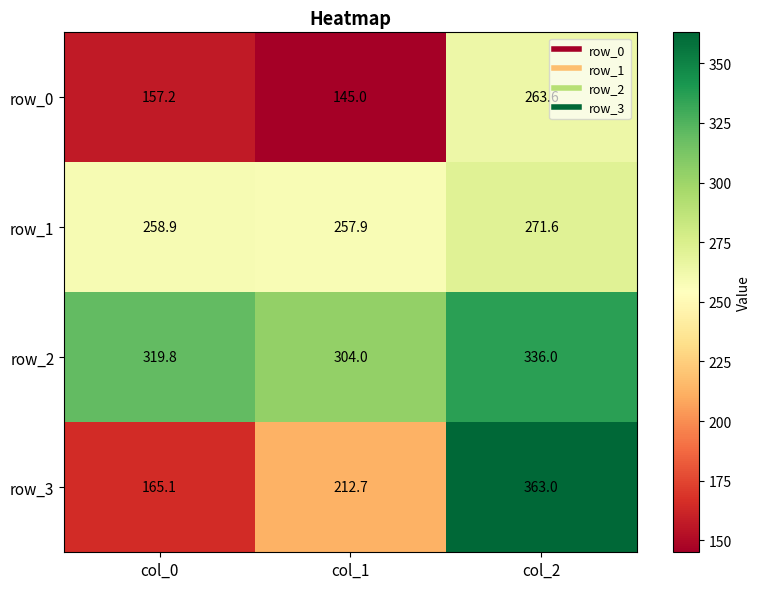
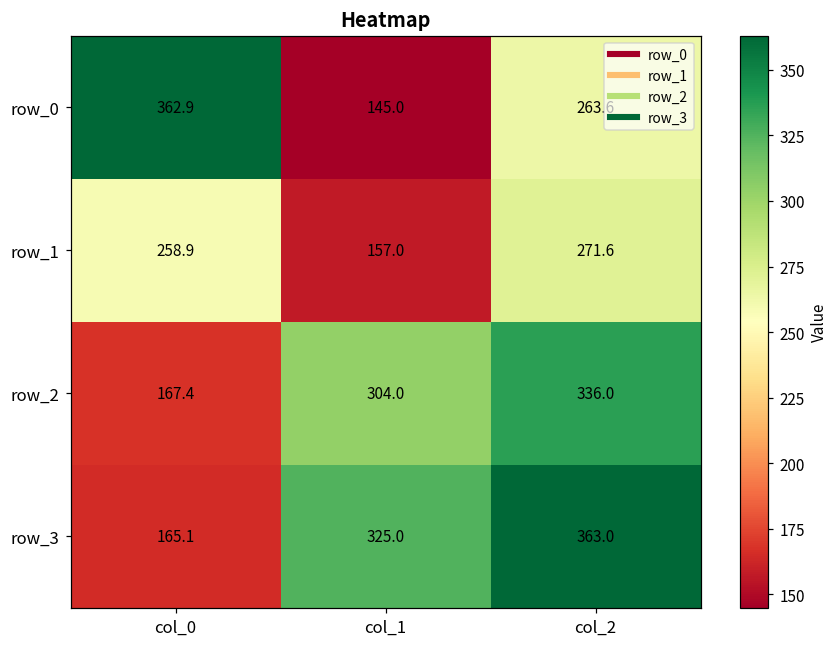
row_0, col_0: 157.2 -> 362.9
row_1, col_1: 257.9 -> 157.0
row_2, col_0: 319.8 -> 167.4
row_3, col_1: 212.7 -> 325.0
